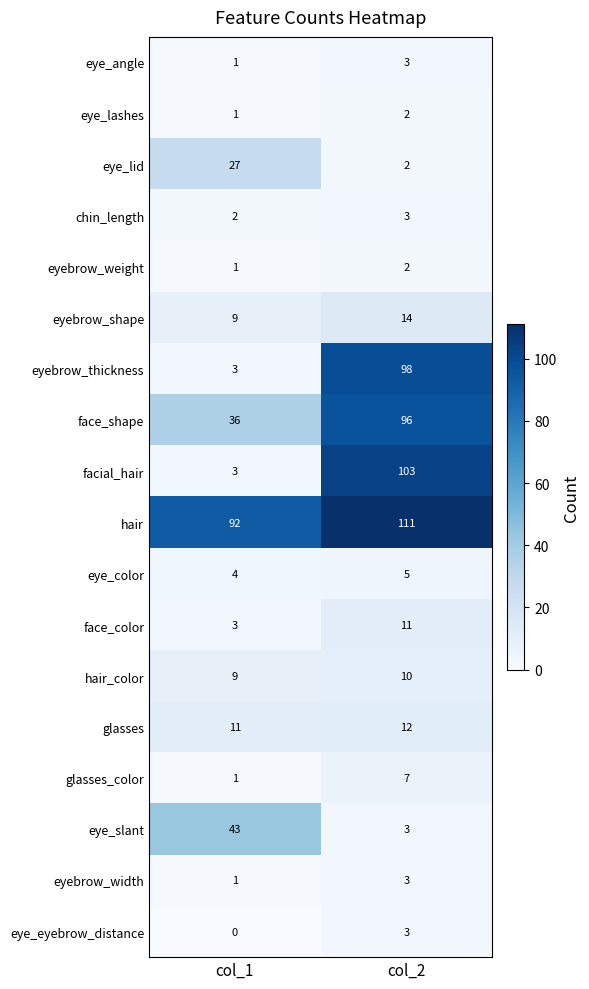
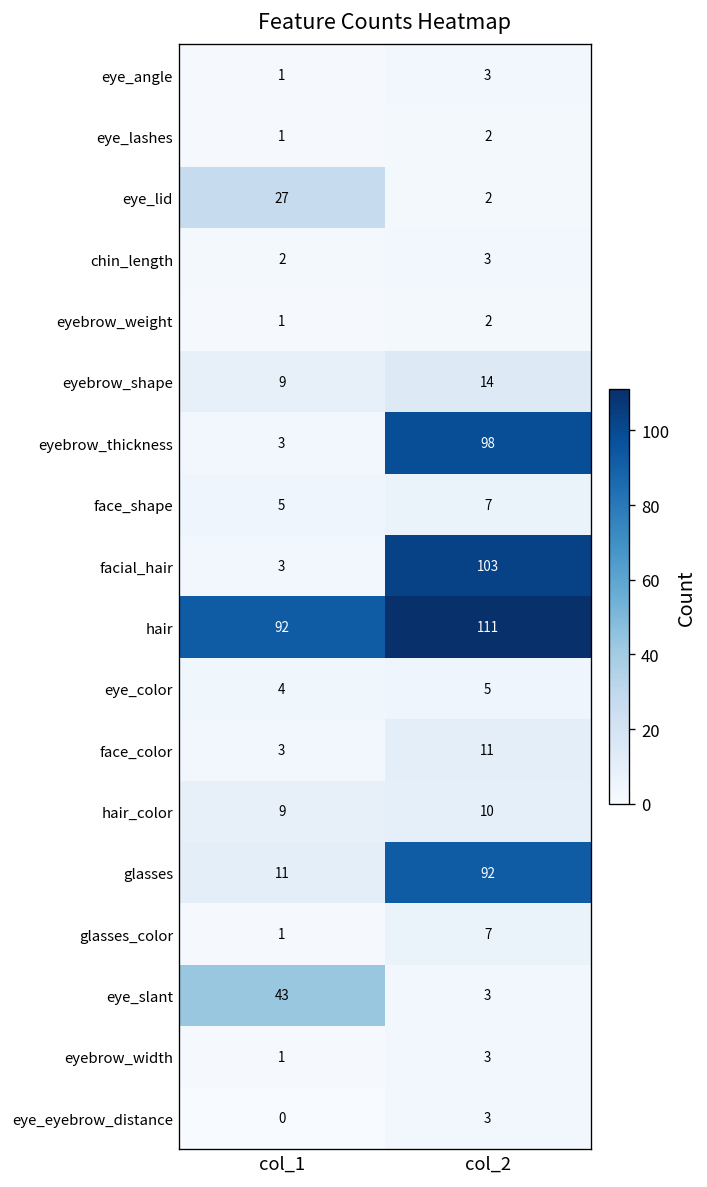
face_shape, col_1: 36 -> 5
face_shape, col_2: 96 -> 7
glasses, col_2: 12 -> 92
